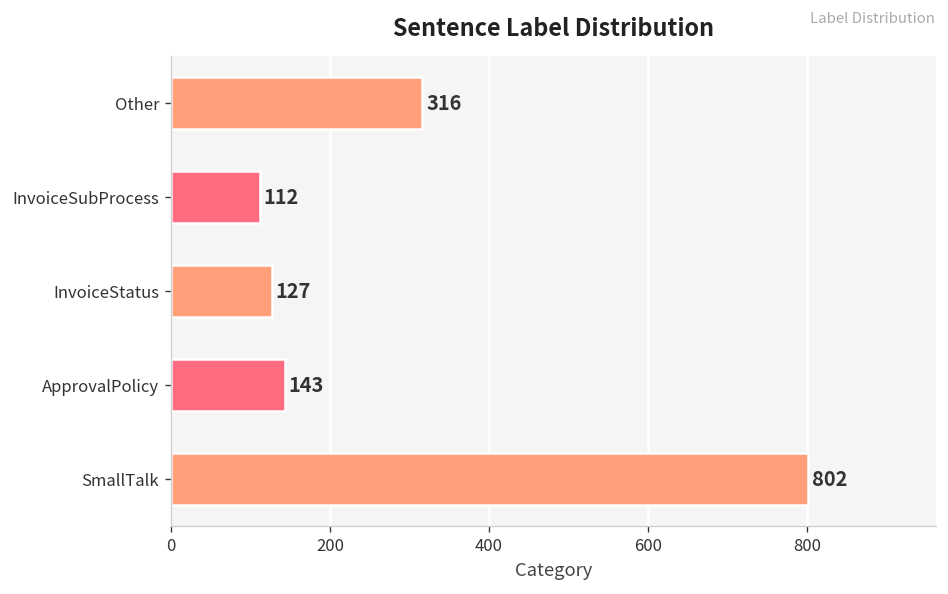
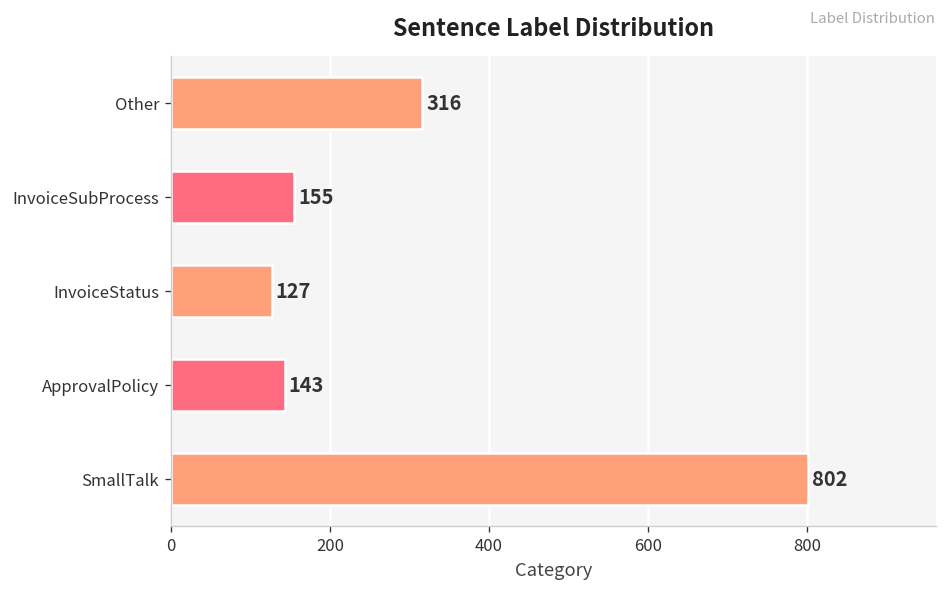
InvoiceSubProcess: 112 -> 155
